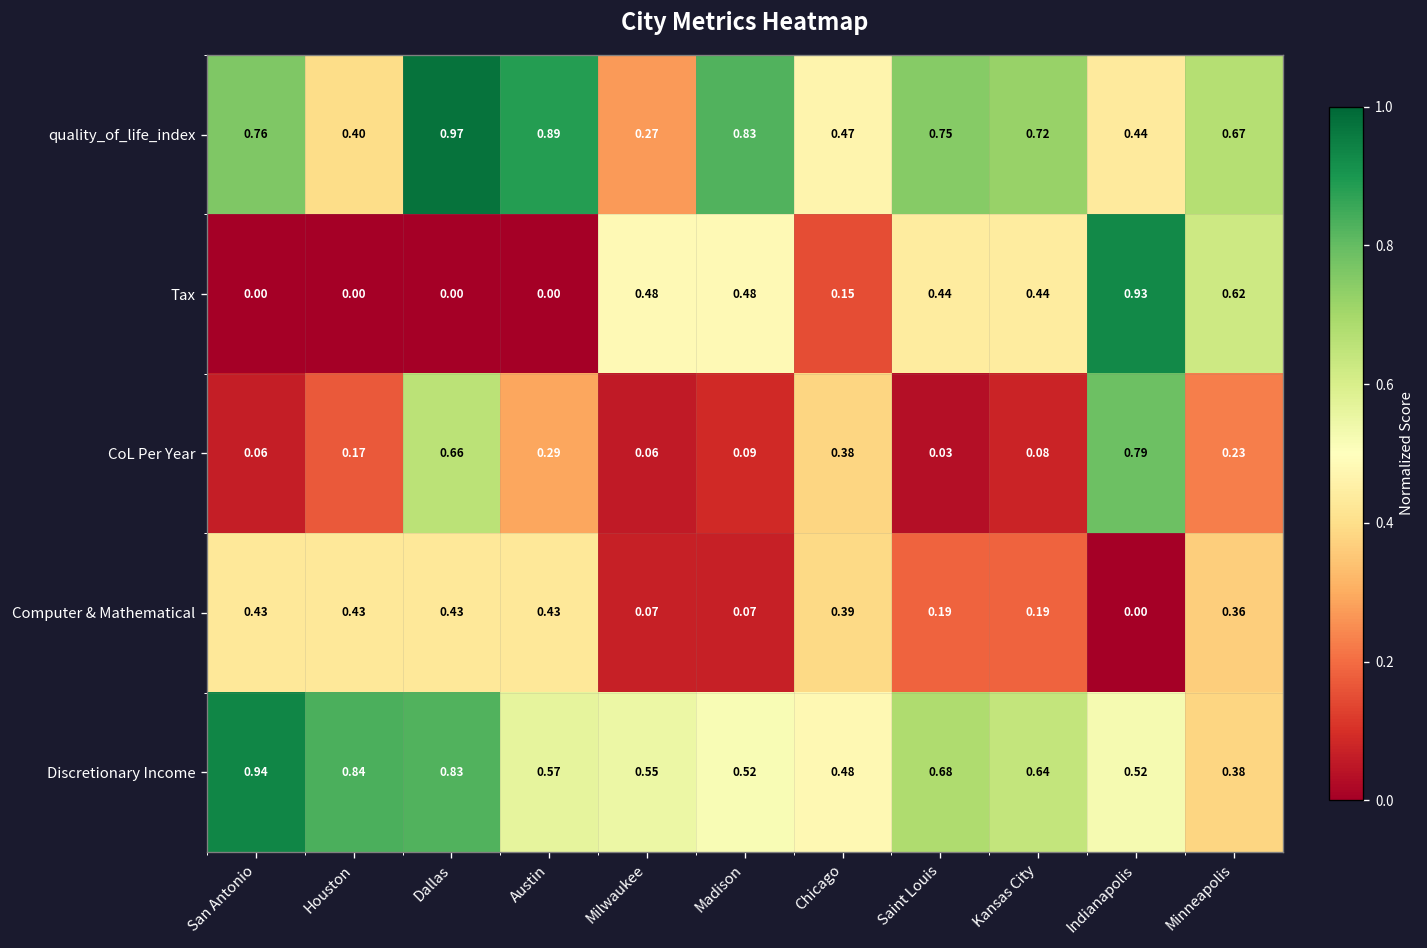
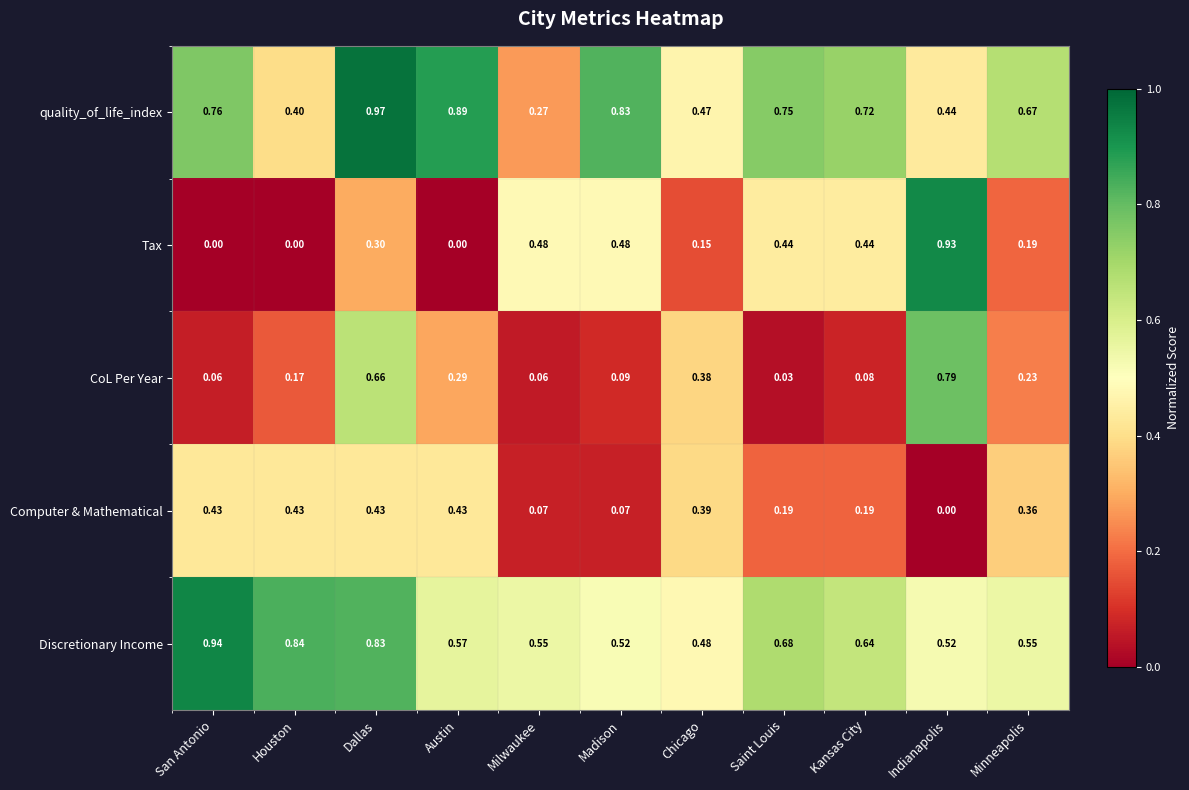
Tax, Dallas: 0.00 -> 0.30
Tax, Minneapolis: 0.62 -> 0.19
Discretionary Income, Minneapolis: 0.38 -> 0.55
